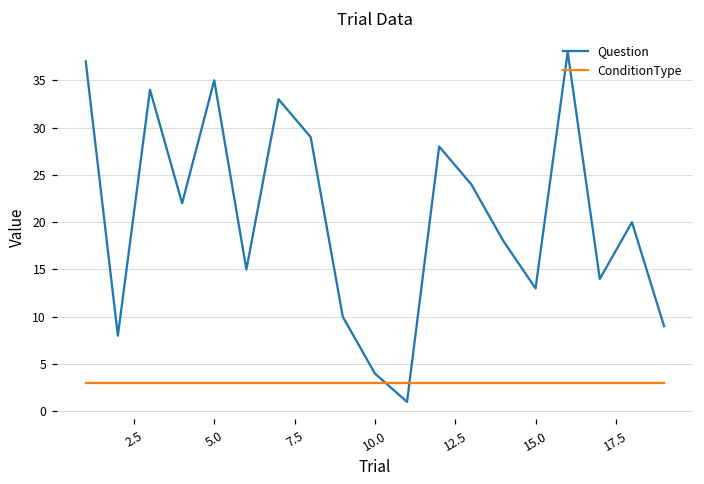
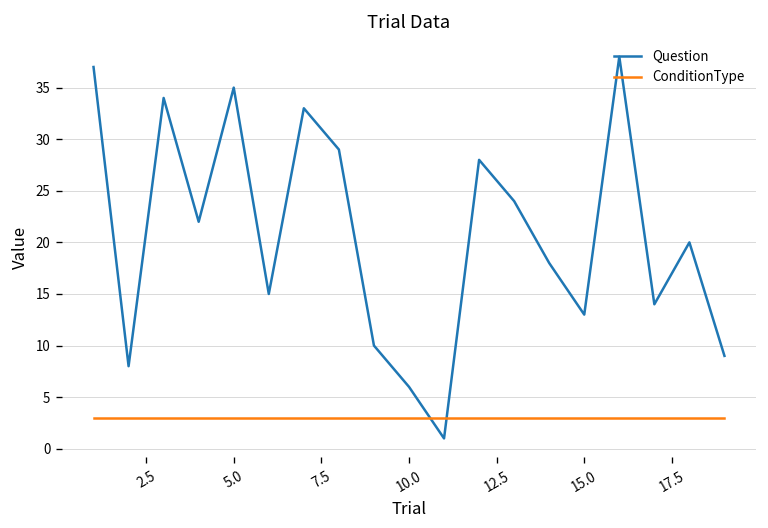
Question, 10.0: 4 -> 6
